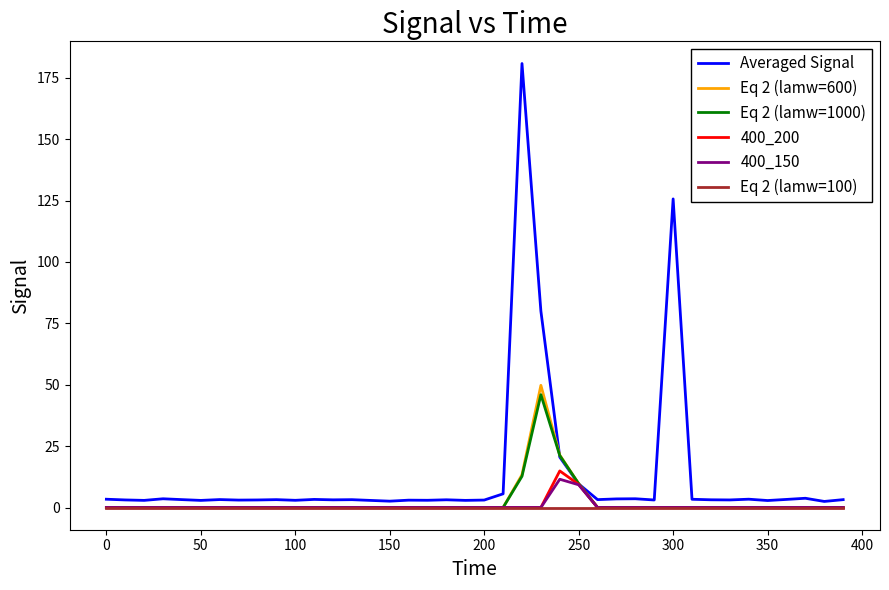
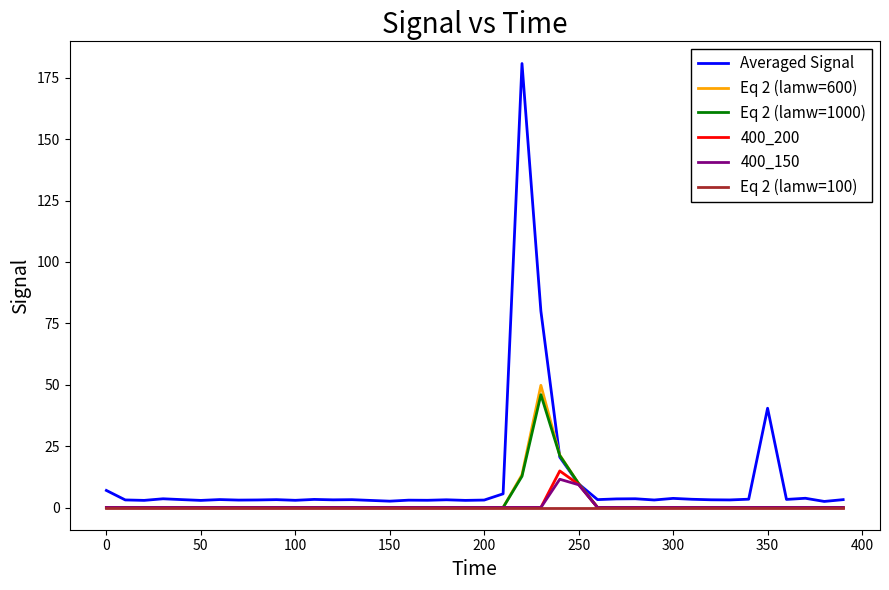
Averaged Signal, 0: 3 -> 7
Averaged Signal, 300: 126 -> 4
Averaged Signal, 350: 3 -> 40
